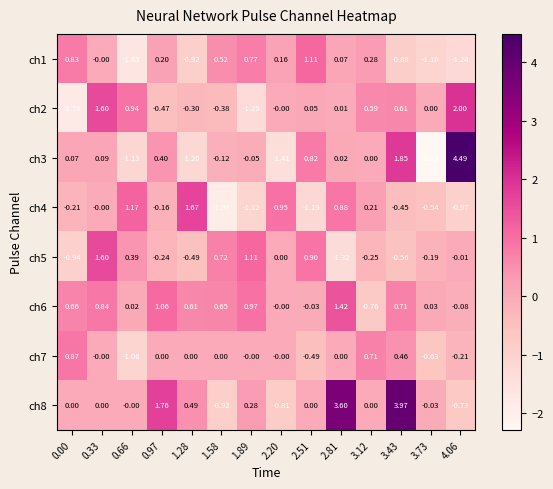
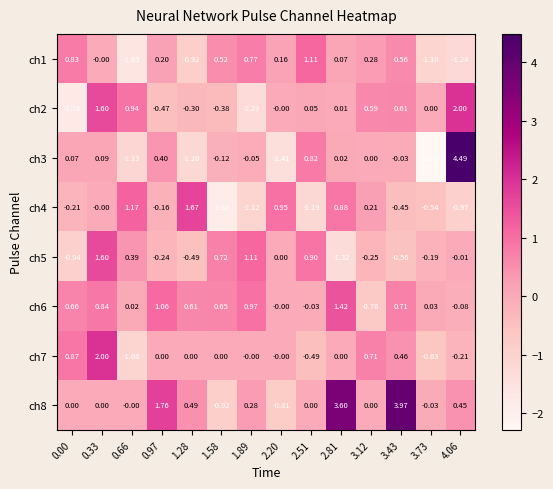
ch1, 3.43: -0.88 -> 0.56
ch3, 3.43: 1.85 -> -0.03
ch7, 0.33: -0.00 -> 2.00
ch8, 4.06: -0.73 -> 0.45
